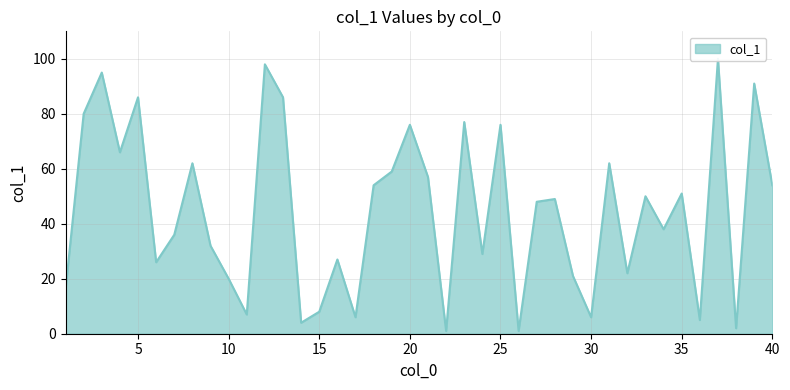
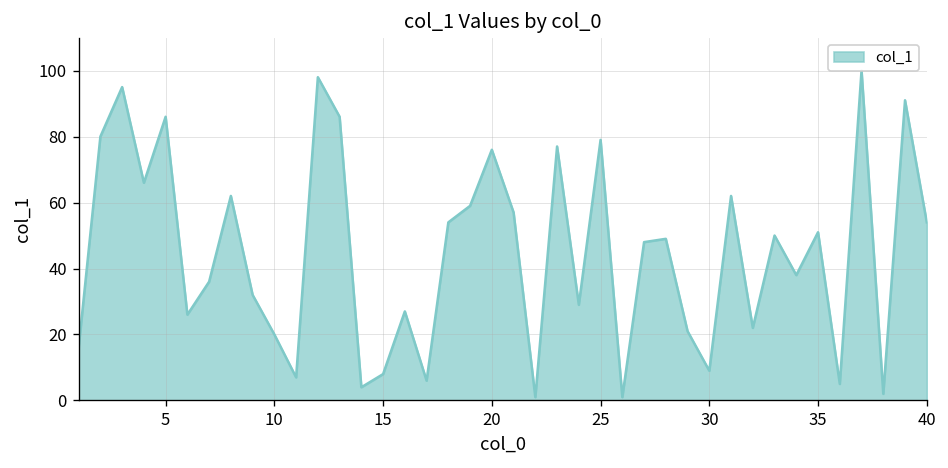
25: 76 -> 79
30: 6 -> 9
